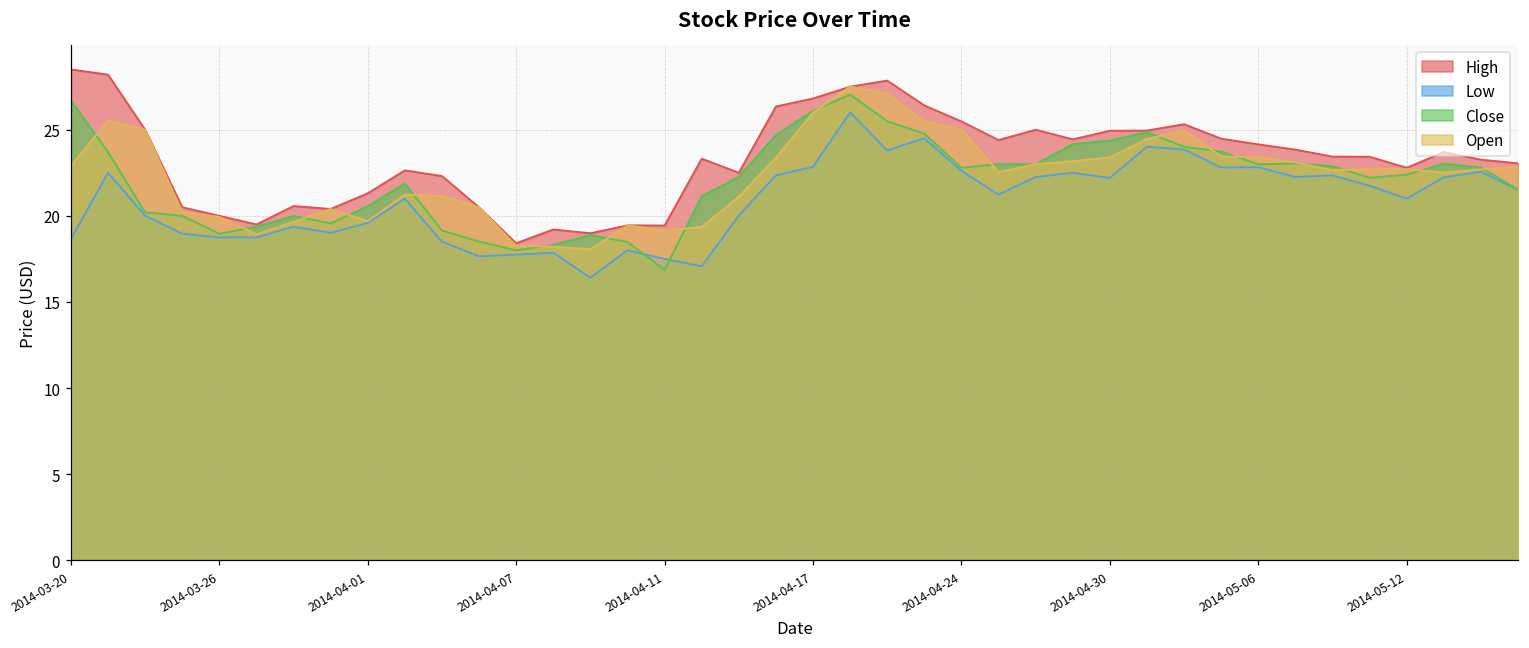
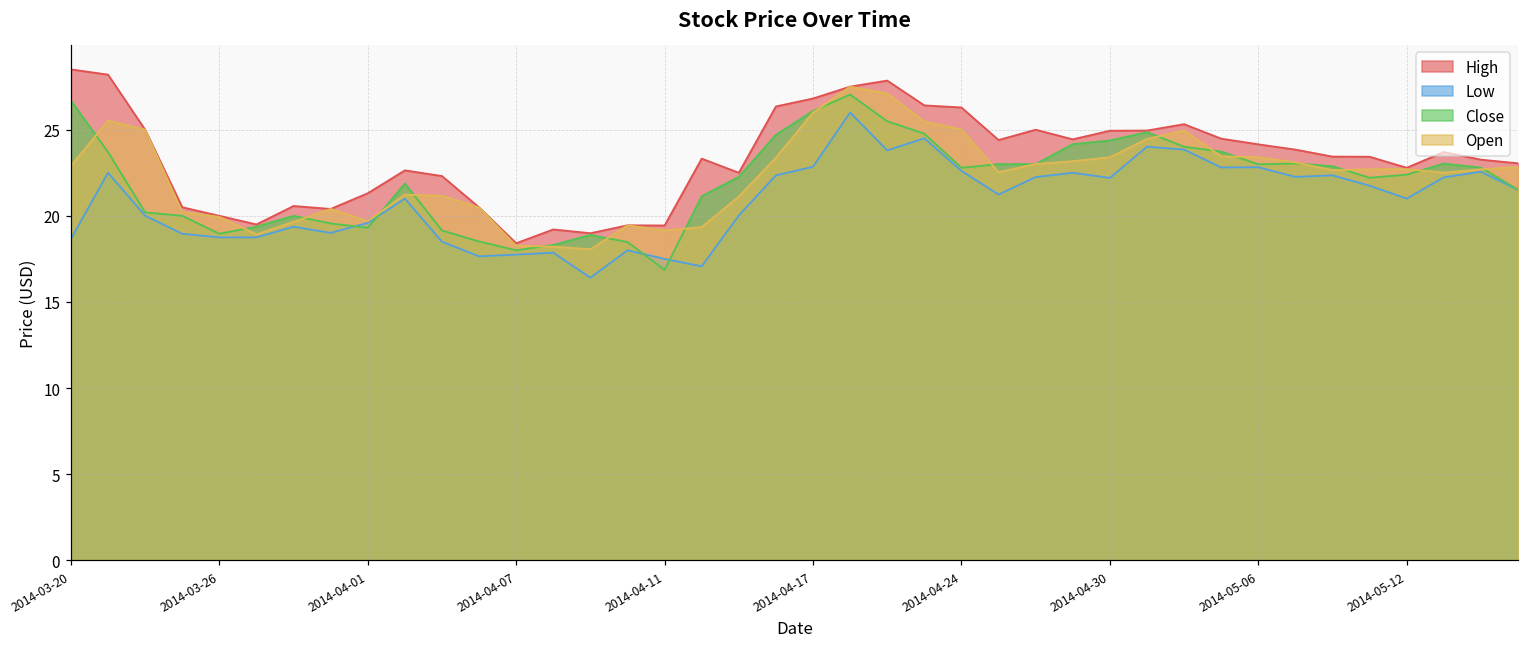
Close, 2014-04-01: 20.6 -> 19.3
High, 2014-04-24: 25.5 -> 26.3
